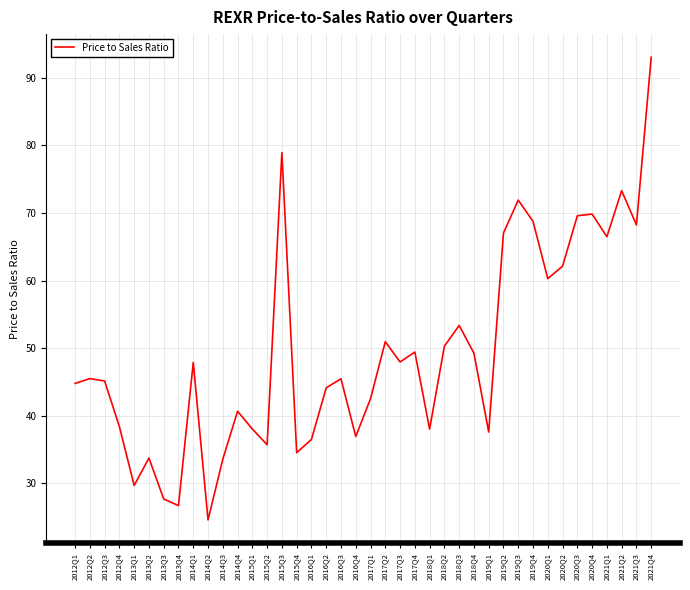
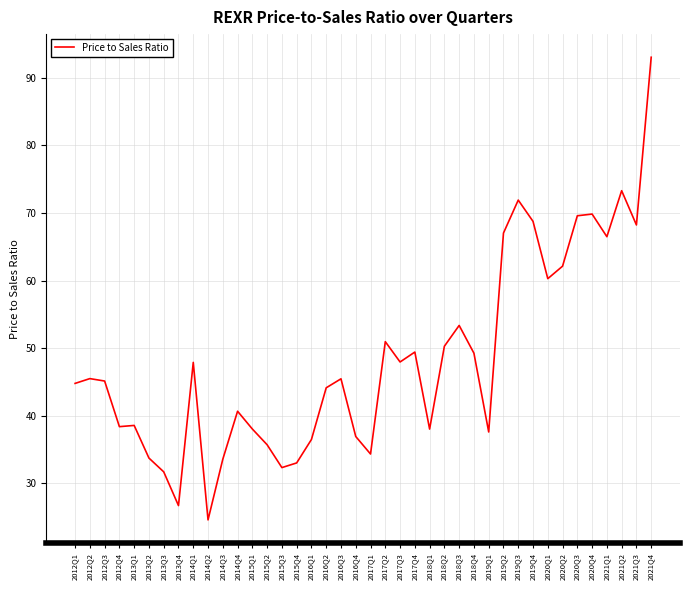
2013Q1: 30 -> 39
2013Q3: 28 -> 32
2015Q3: 79 -> 32
2015Q4: 35 -> 33
2017Q1: 43 -> 34
